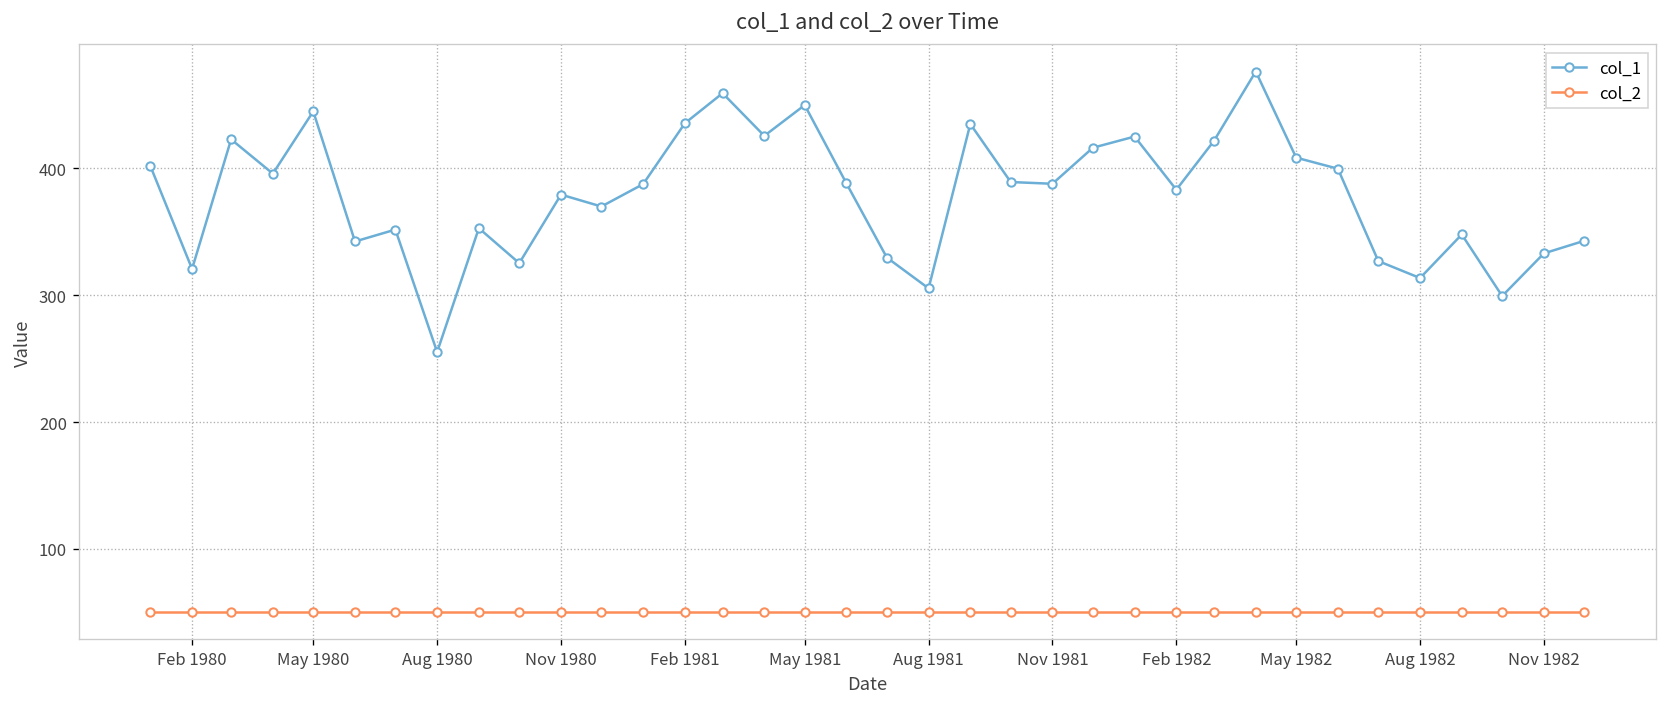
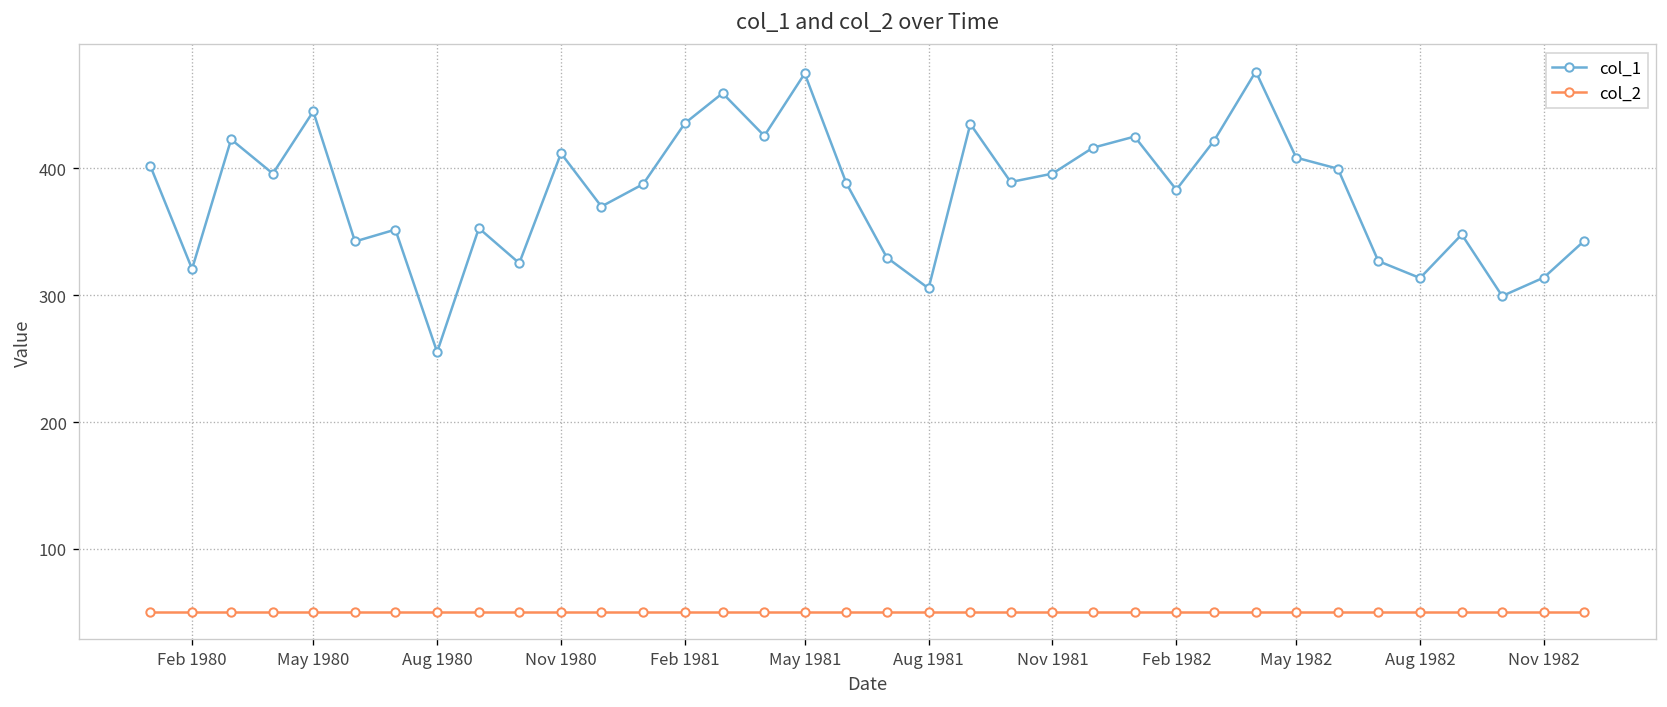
col_1, Nov 1980: 379 -> 412
col_1, May 1981: 450 -> 475
col_1, Nov 1981: 388 -> 396
col_1, Nov 1982: 333 -> 314
